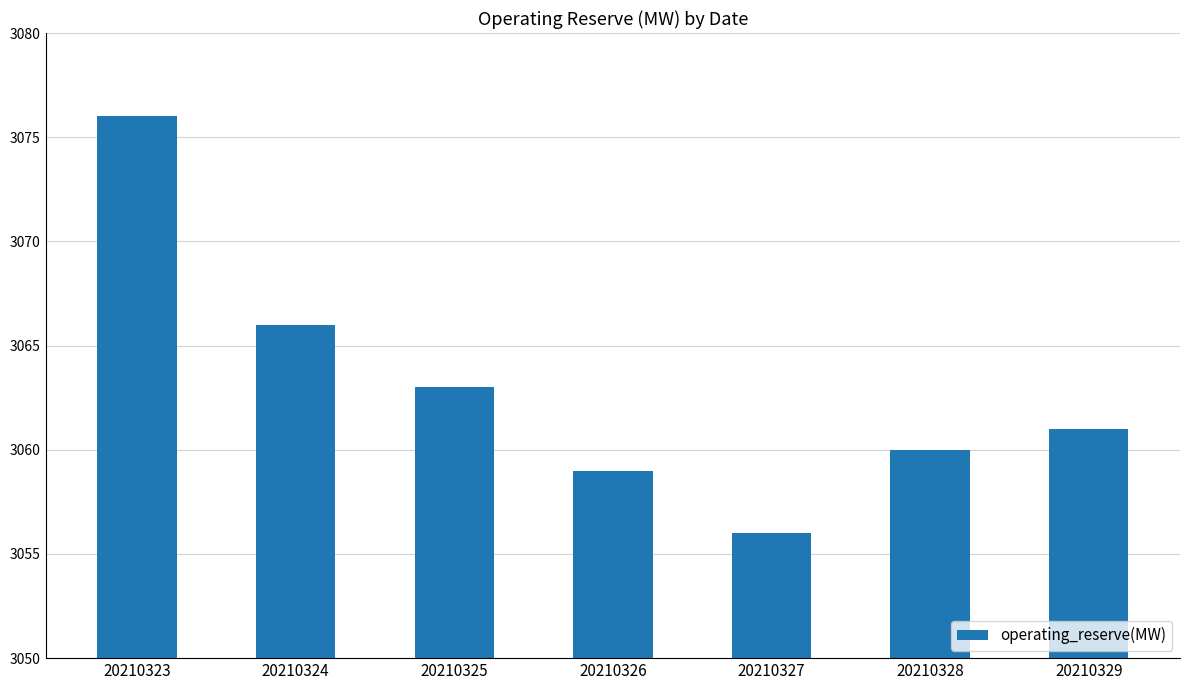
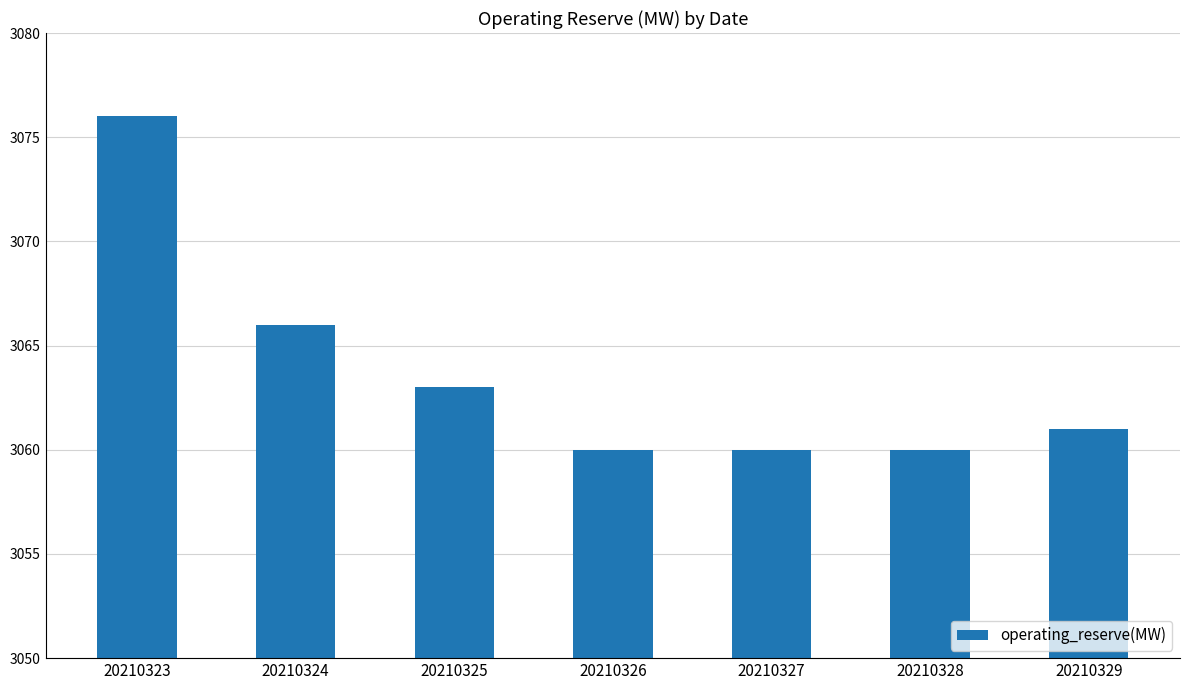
20210326: 3059 -> 3060
20210327: 3056 -> 3060
